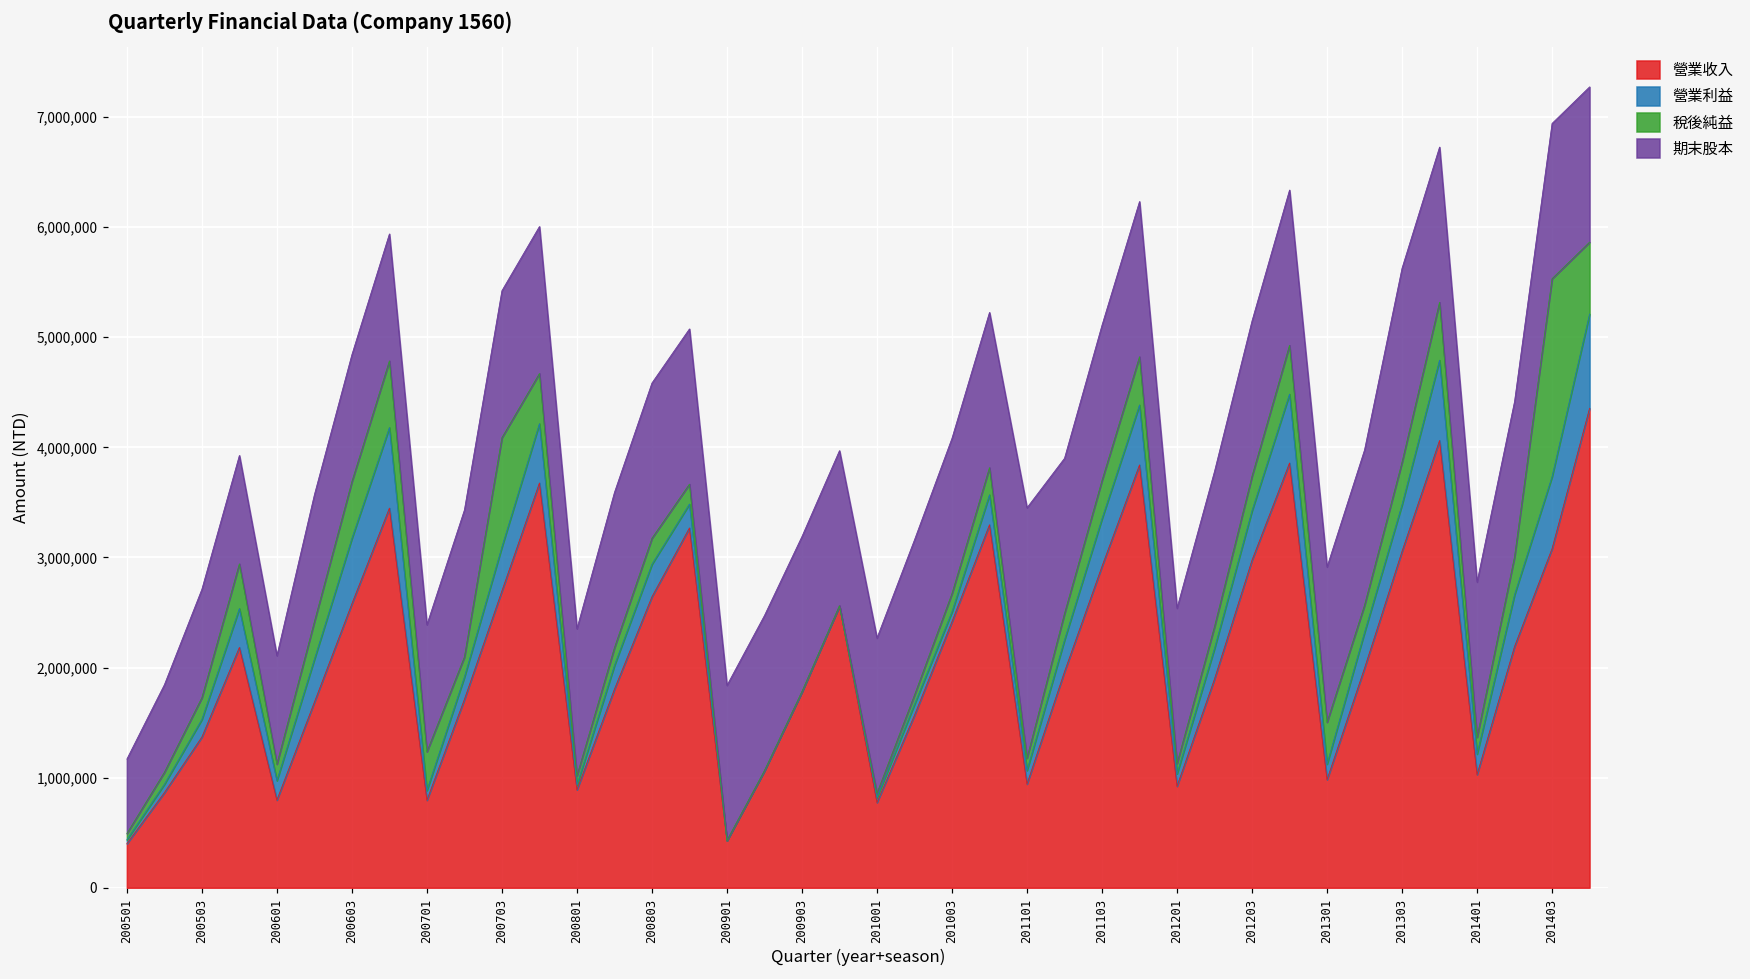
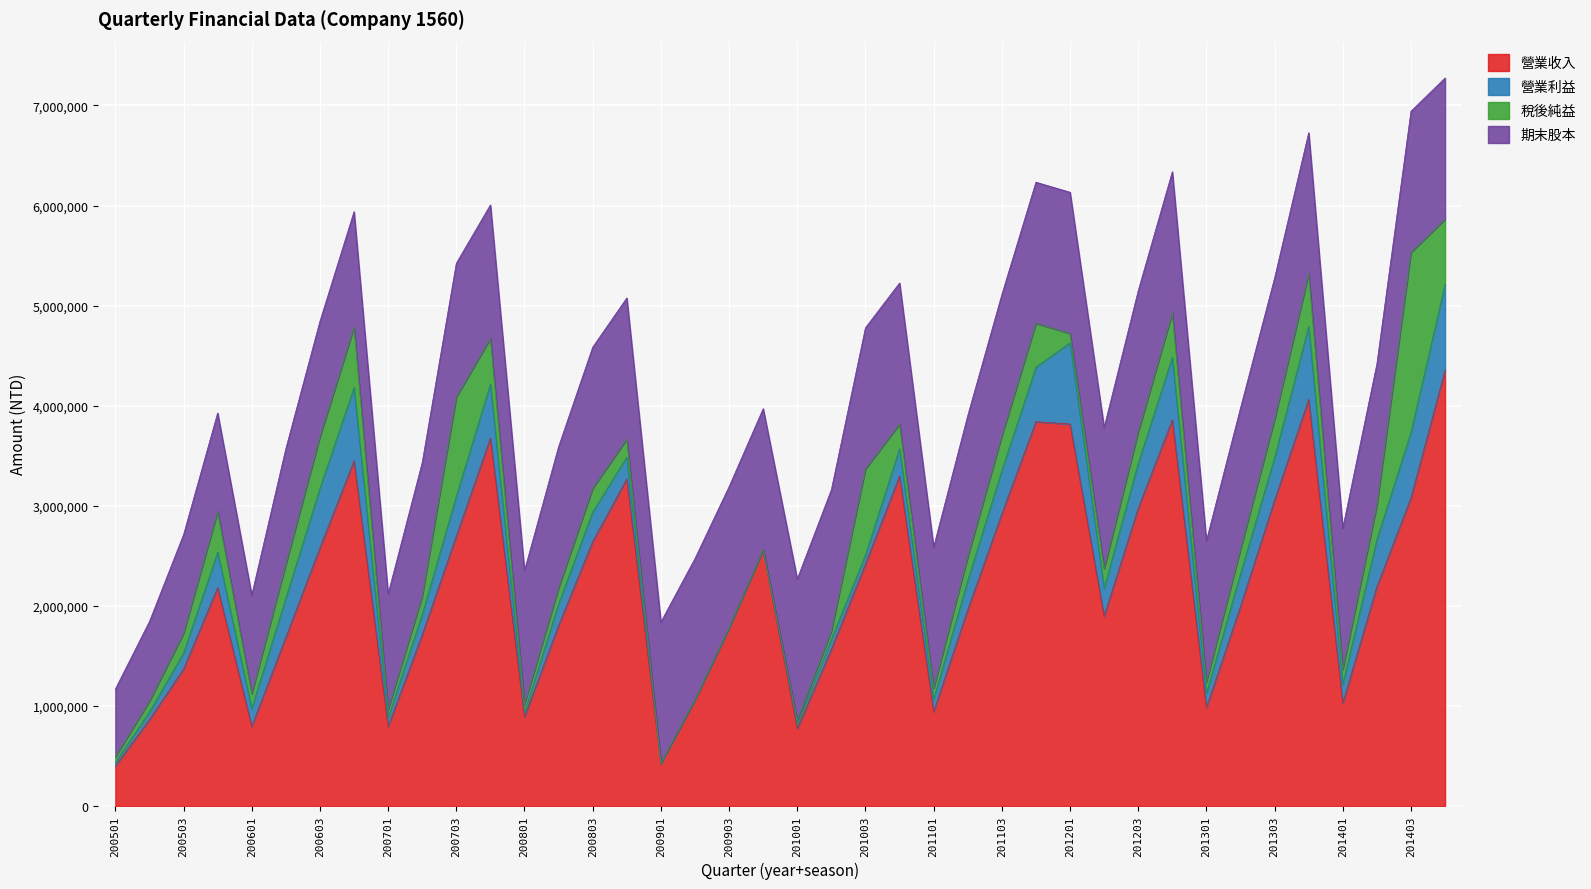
稅後純益, 200701: 350,000 -> 80,000
稅後純益, 201003: 170,000 -> 860,000
期末股本, 201101: 2,270,000 -> 1,410,000
營業收入, 201201: 920,000 -> 3,820,000
營業利益, 201201: 110,000 -> 810,000
稅後純益, 201301: 380,000 -> 120,000
期末股本, 201303: 1,760,000 -> 1,410,000
